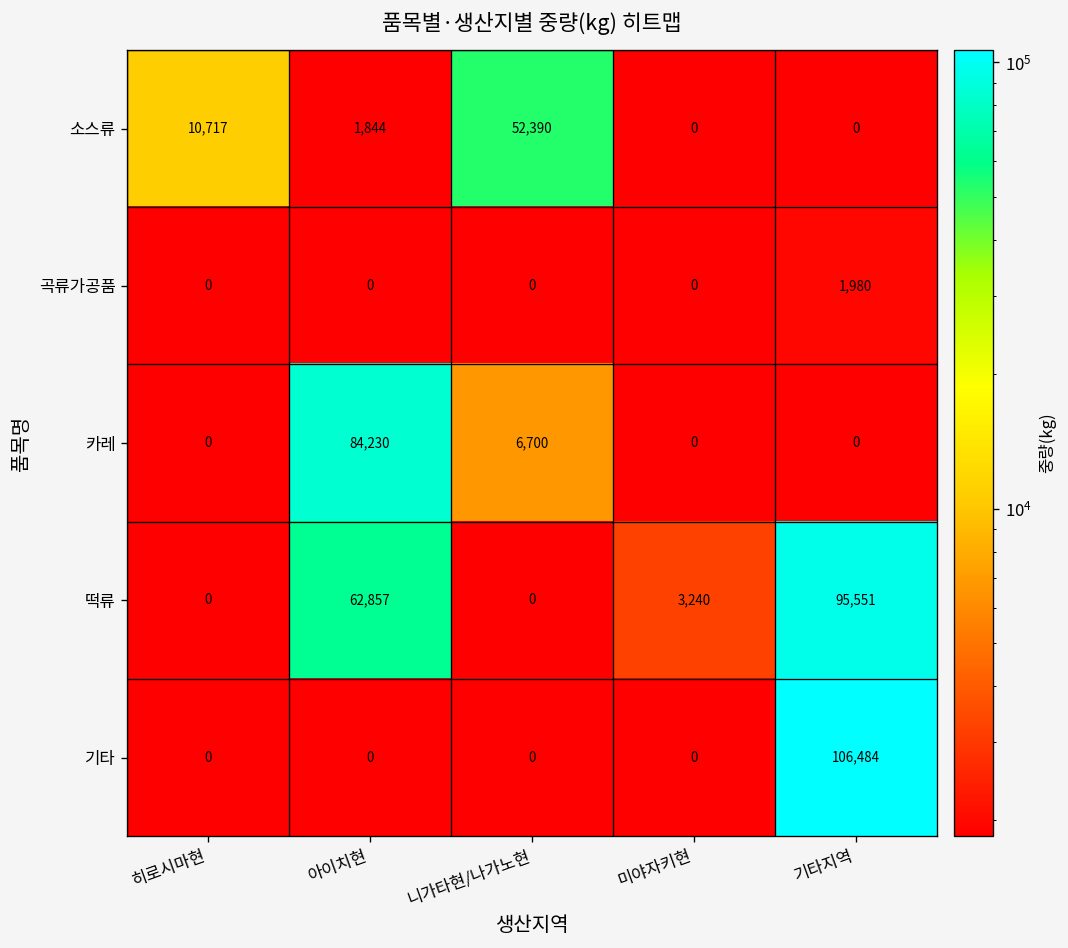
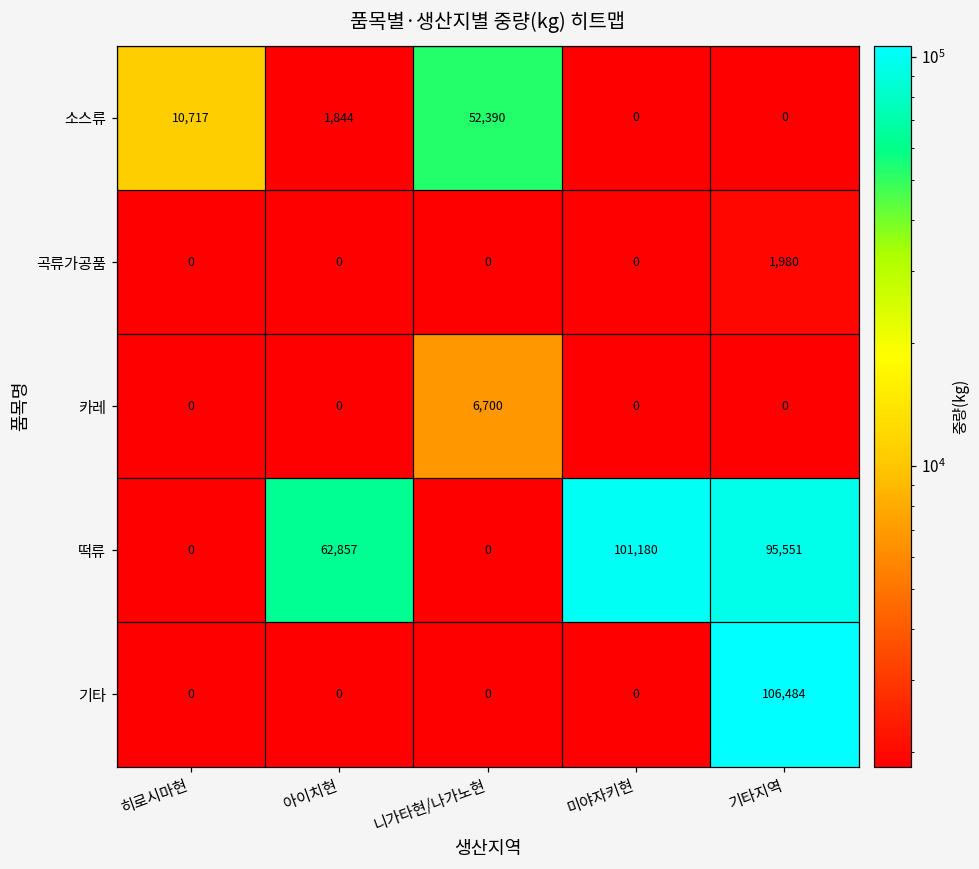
카레, 아이치현: 84,230 -> 0
떡류, 미야자키현: 3,240 -> 101,180
